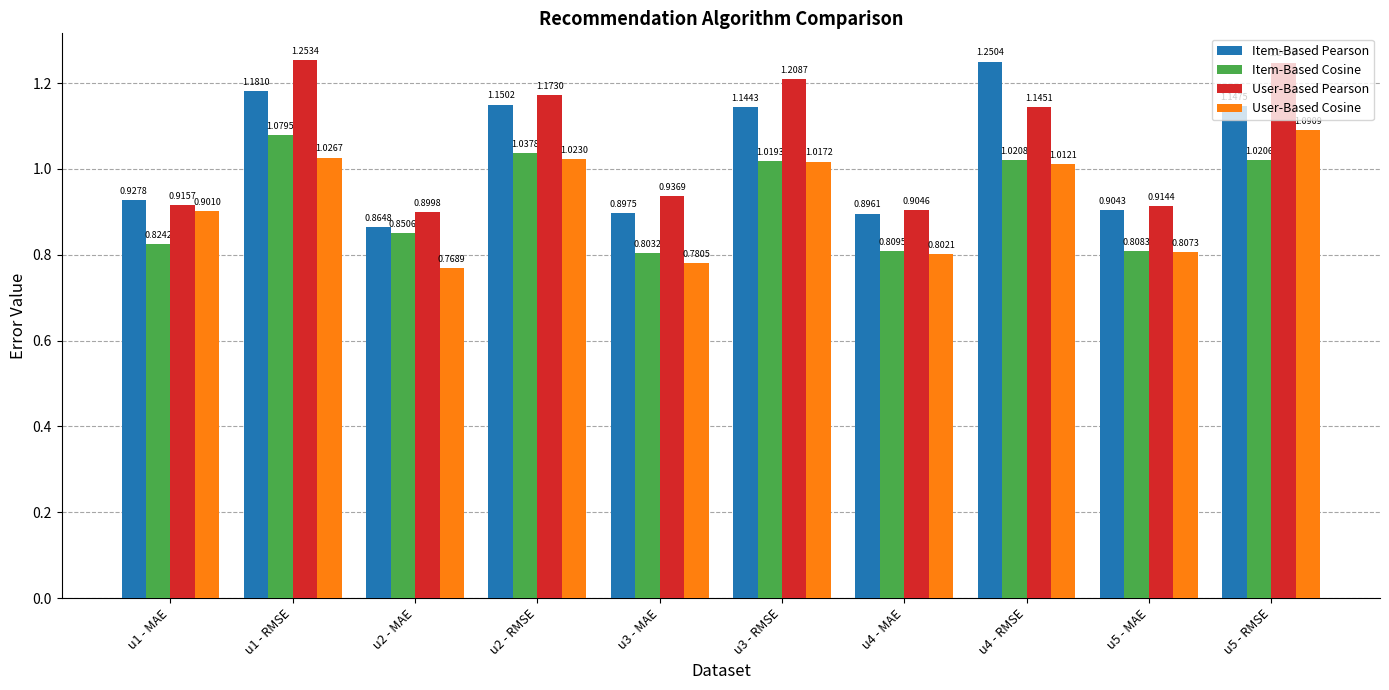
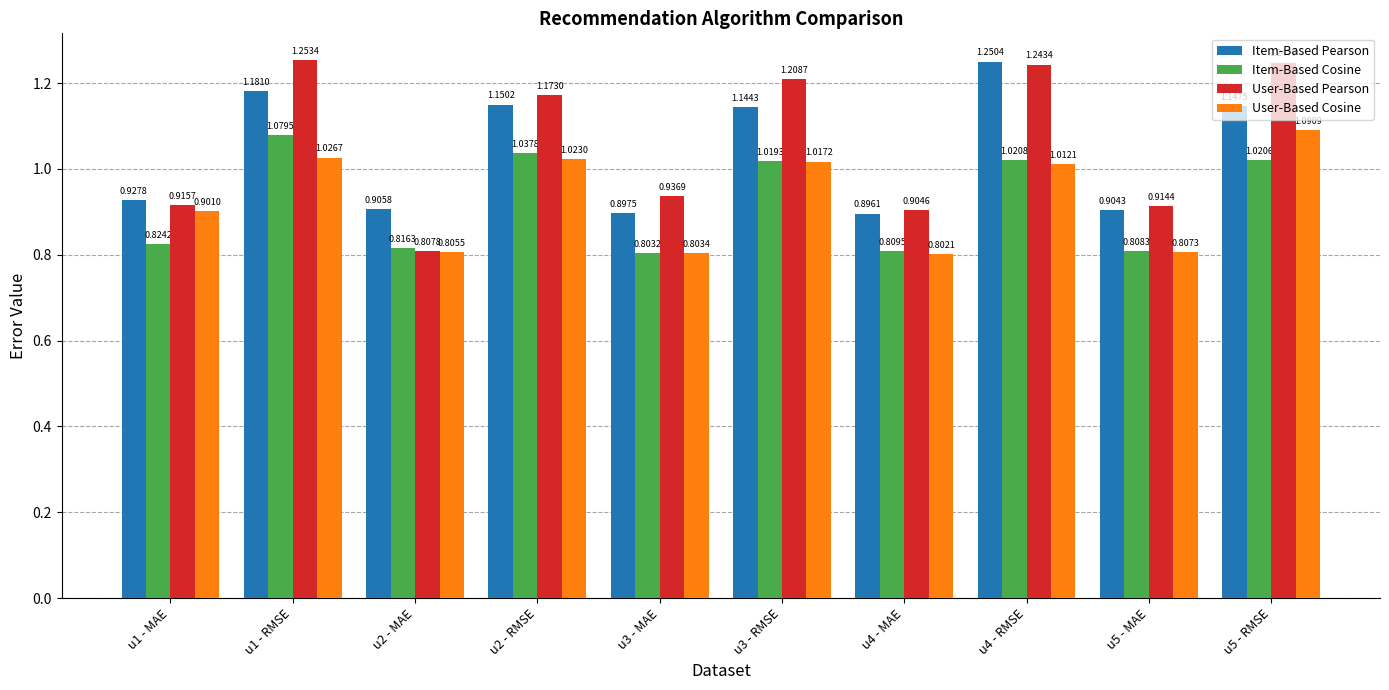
Item-Based Pearson, u2 - MAE: 0.8648 -> 0.9058
Item-Based Cosine, u2 - MAE: 0.8506 -> 0.8163
User-Based Pearson, u2 - MAE: 0.8998 -> 0.8078
User-Based Cosine, u2 - MAE: 0.7689 -> 0.8055
User-Based Cosine, u3 - MAE: 0.7805 -> 0.8034
User-Based Pearson, u4 - RMSE: 1.1451 -> 1.2434
